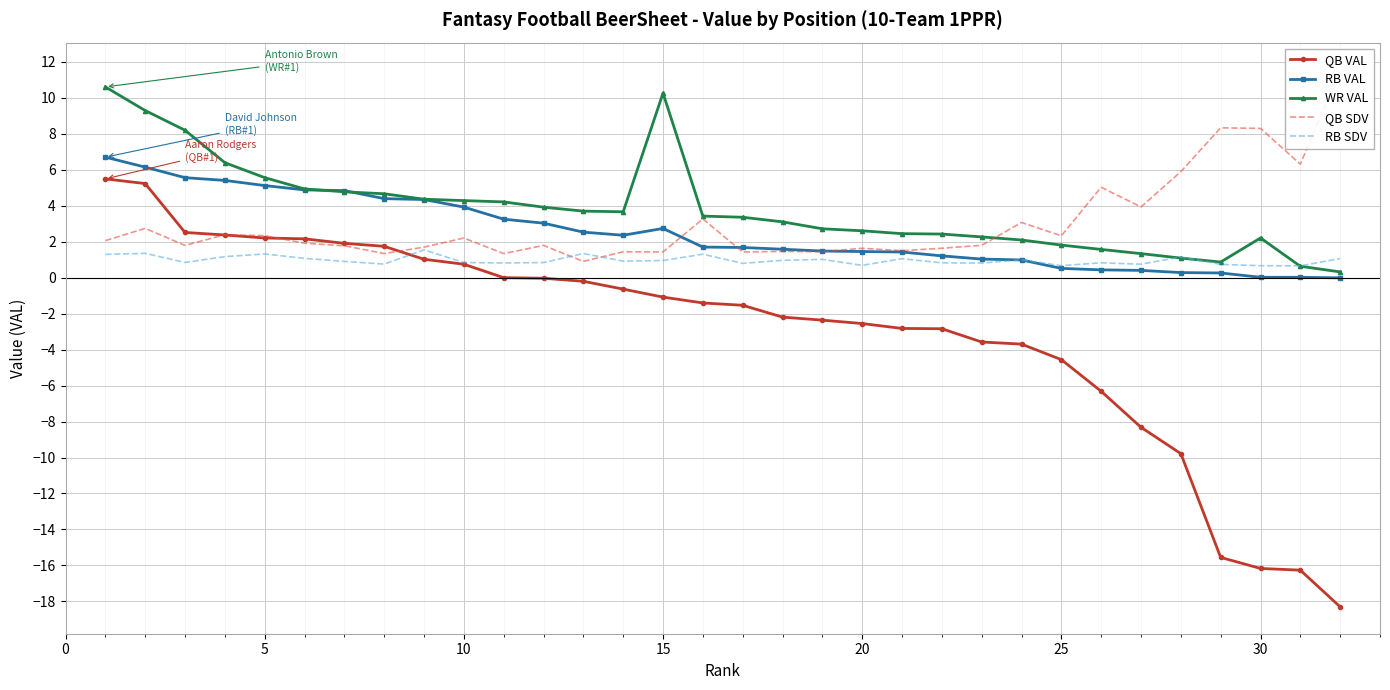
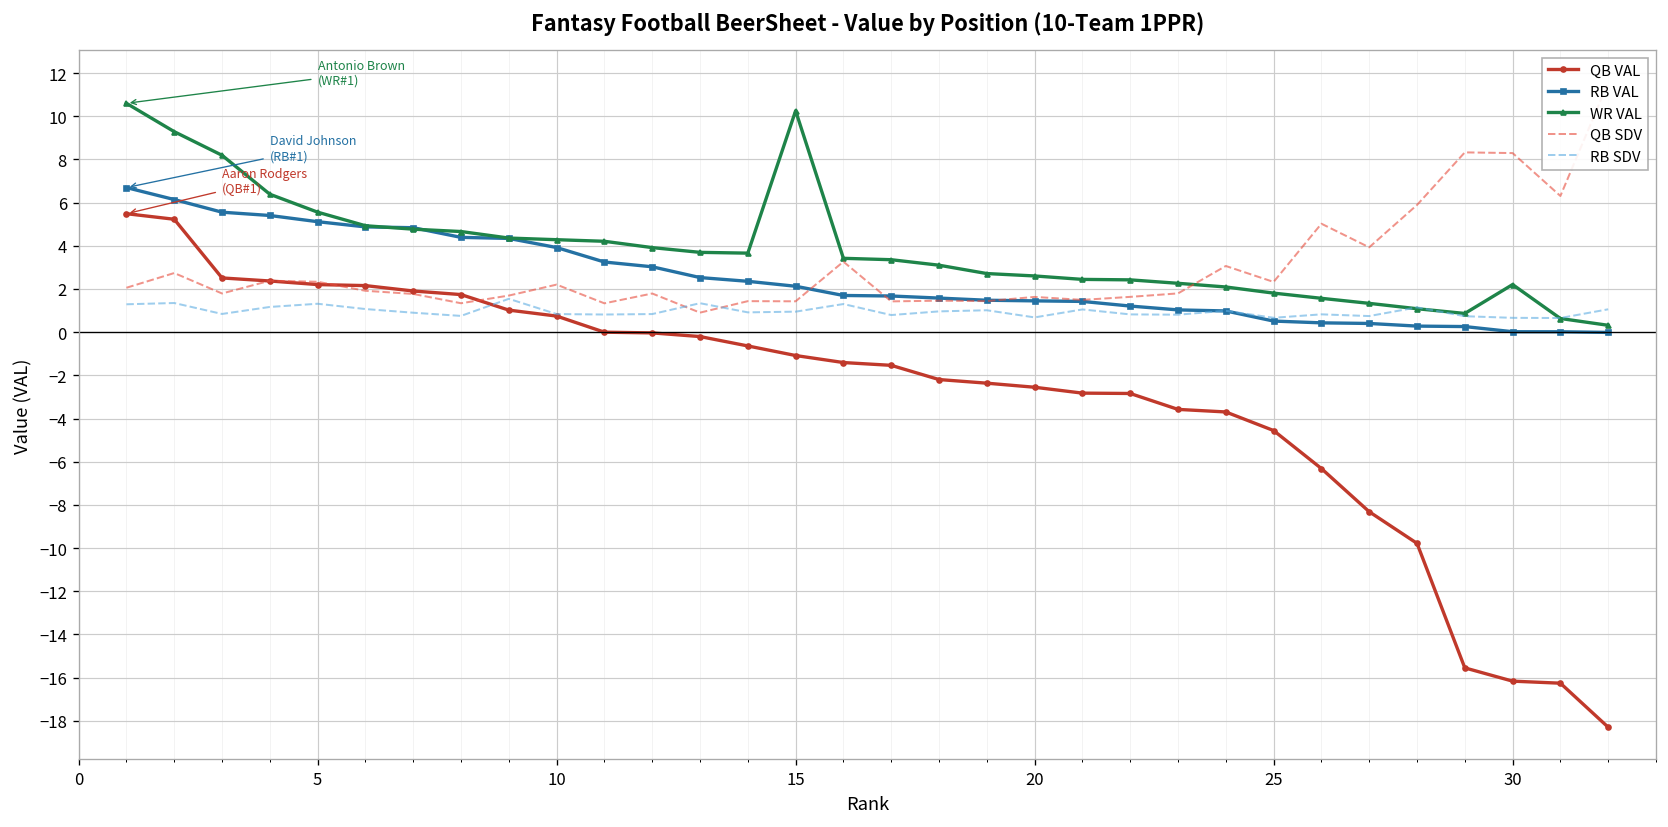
RB VAL, 15: 2.7 -> 2.1
